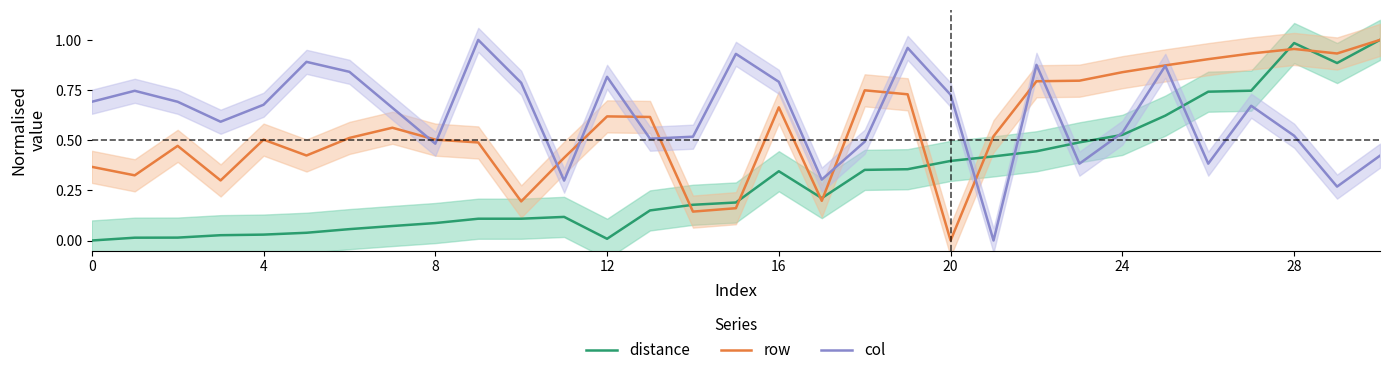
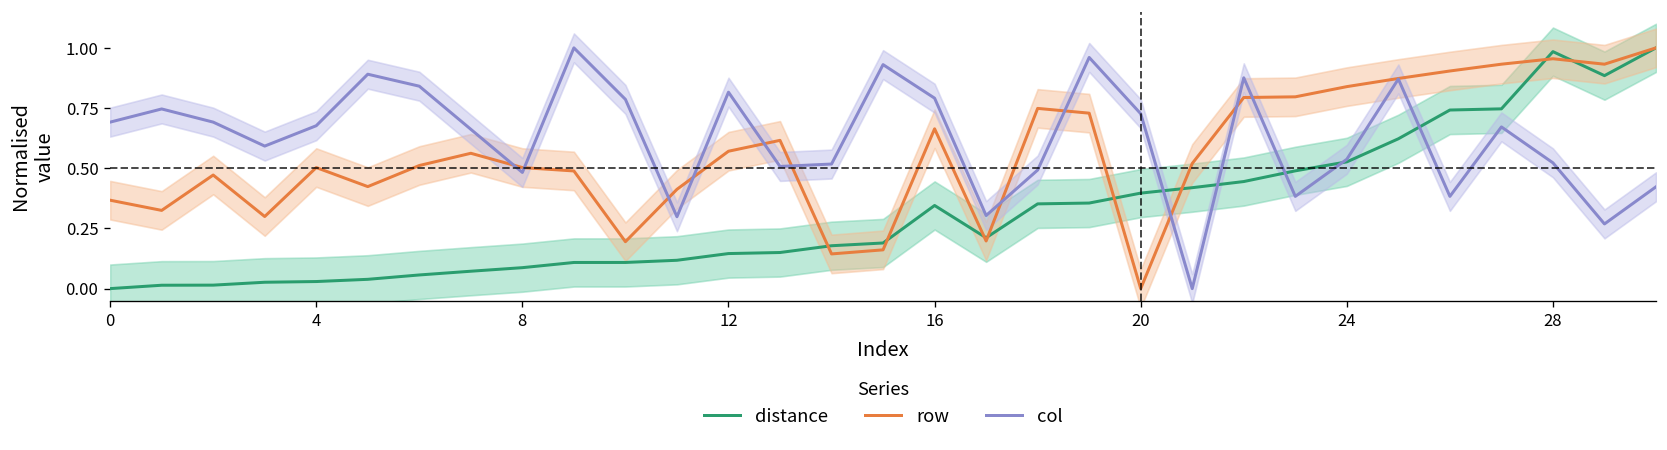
distance, 12: 0.01 -> 0.15
row, 12: 0.62 -> 0.57
